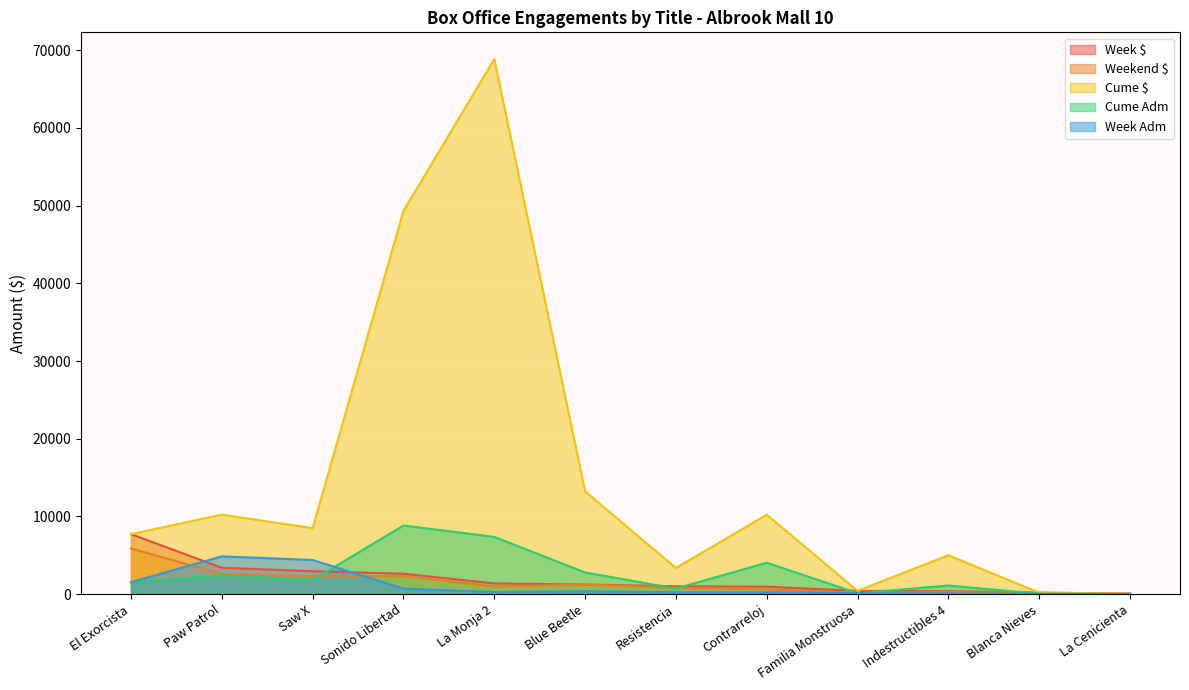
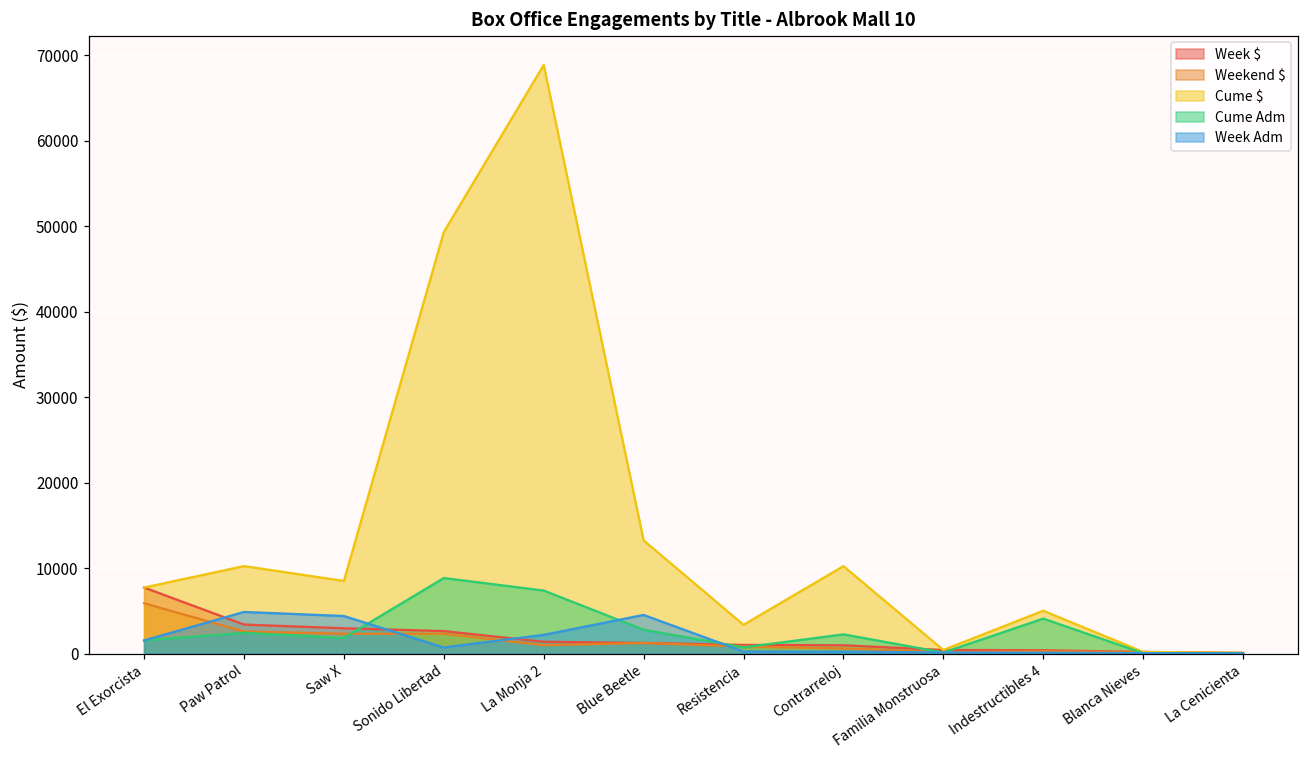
Week Adm, La Monja 2: 0 -> 2000
Week Adm, Blue Beetle: 0 -> 5000
Cume Adm, Contrarreloj: 4000 -> 2000
Cume Adm, Indestructibles 4: 1000 -> 4000
